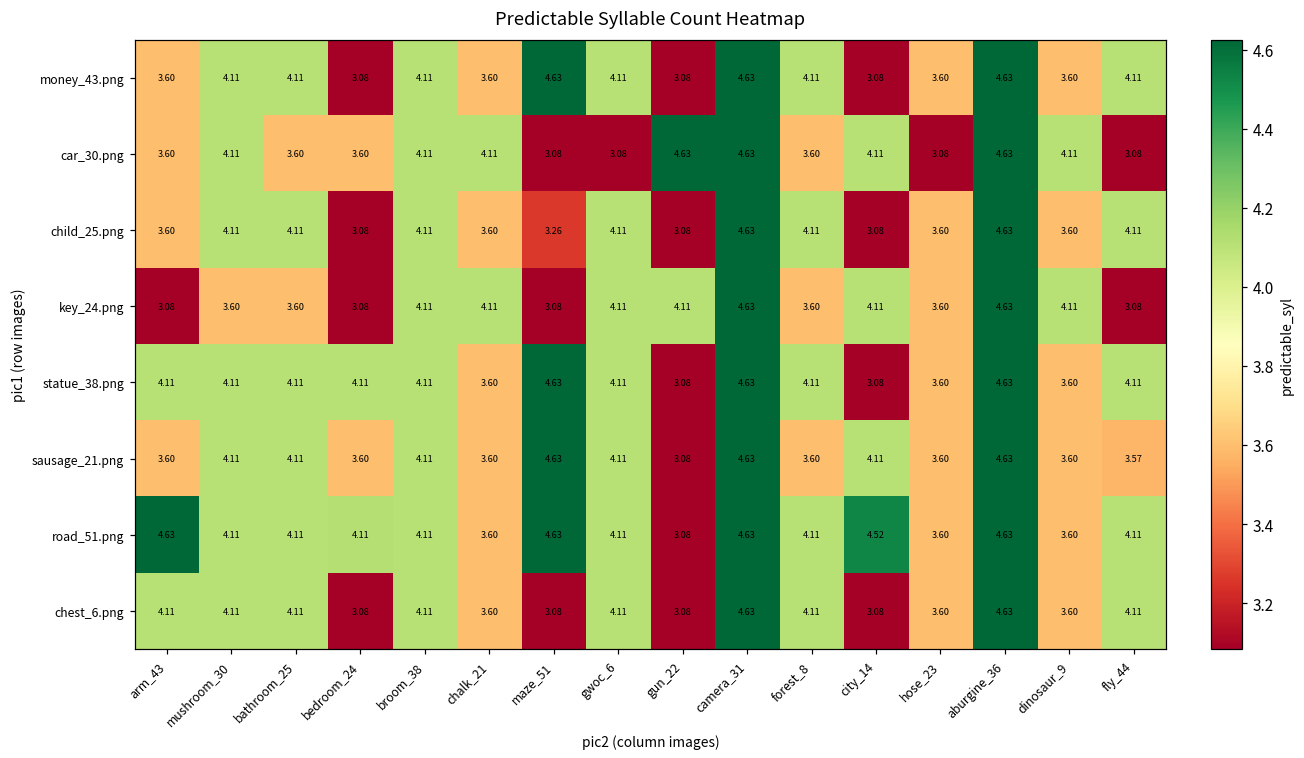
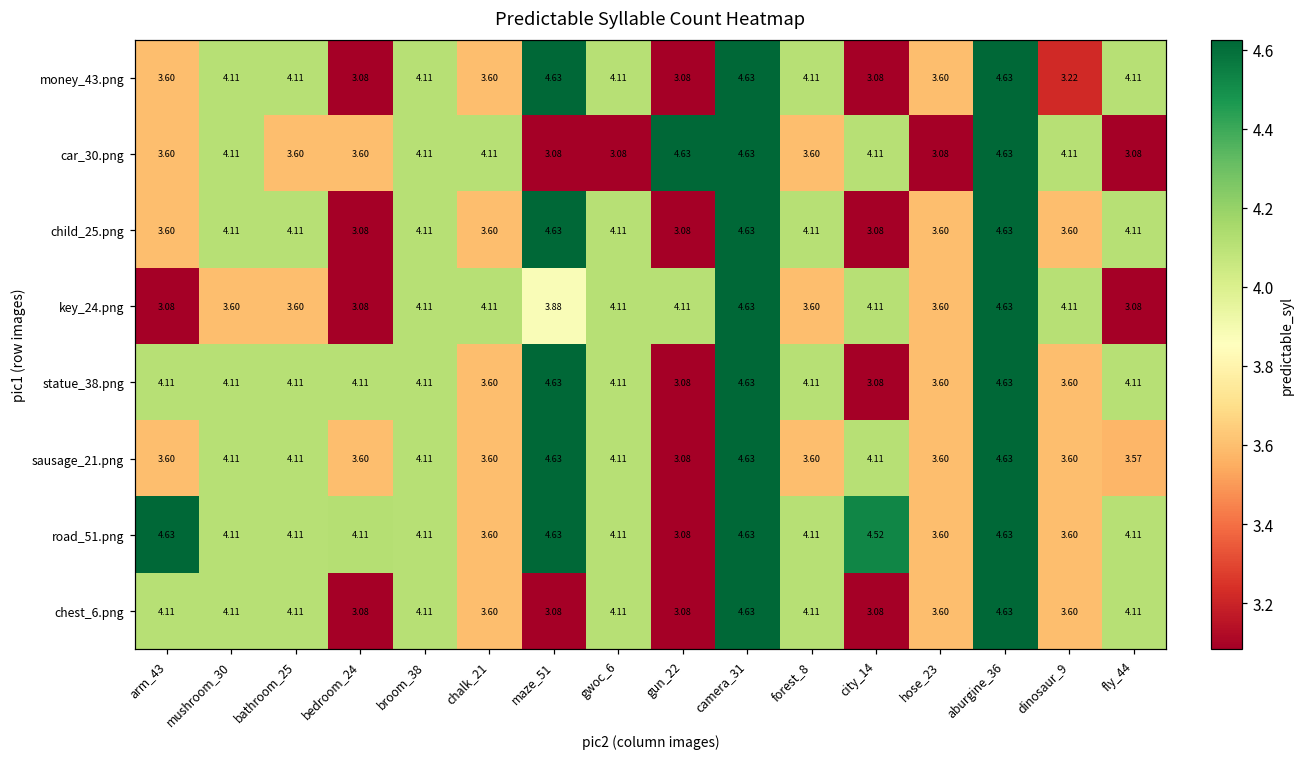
money_43.png, dinosaur_9: 3.60 -> 3.22
child_25.png, maze_51: 3.26 -> 4.63
key_24.png, maze_51: 3.08 -> 3.88
